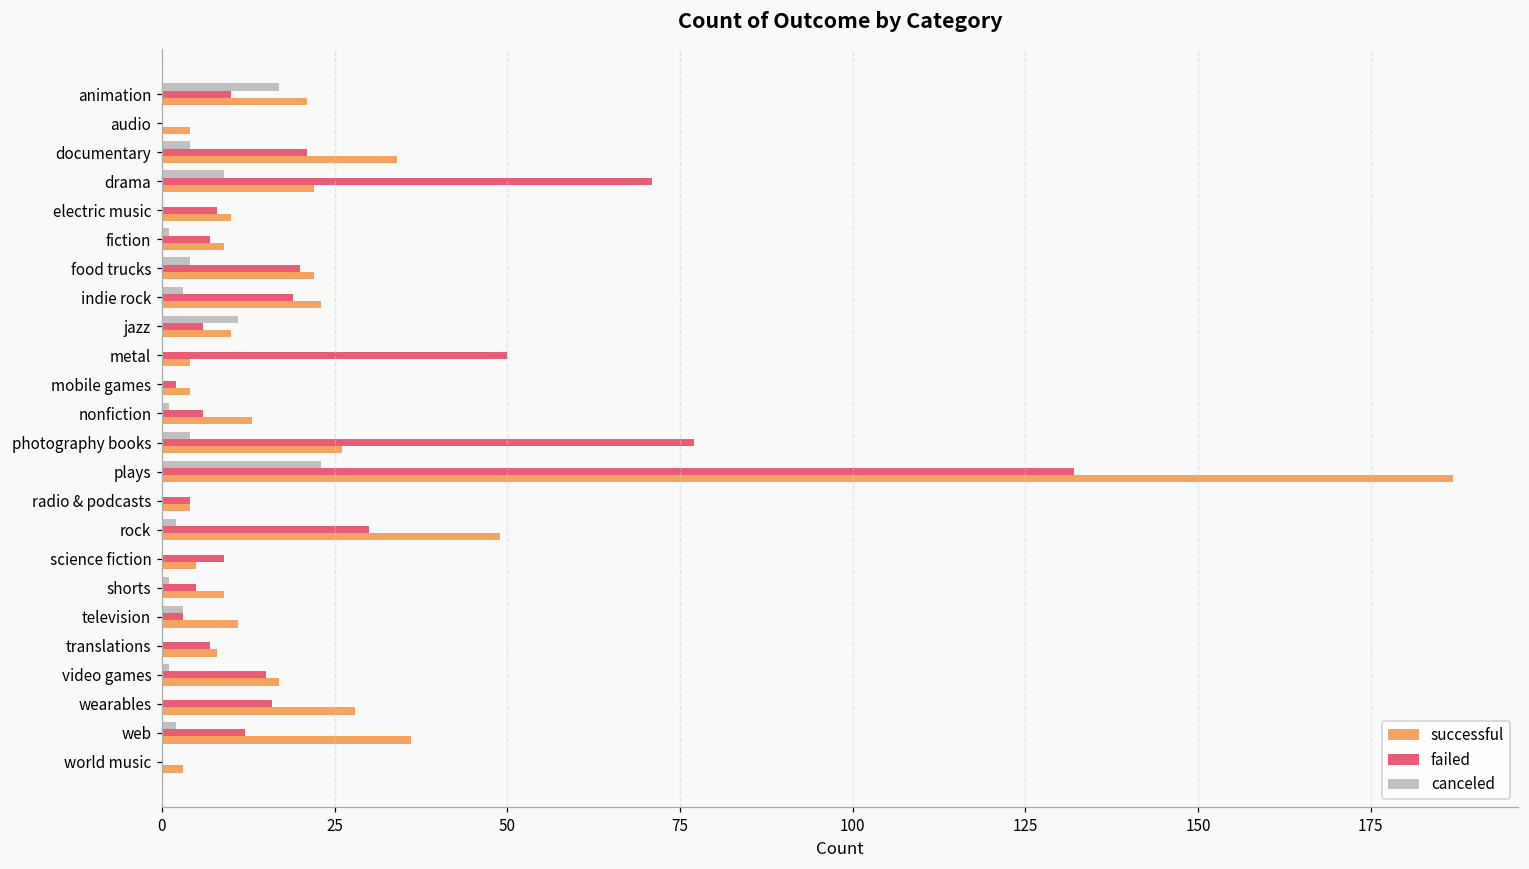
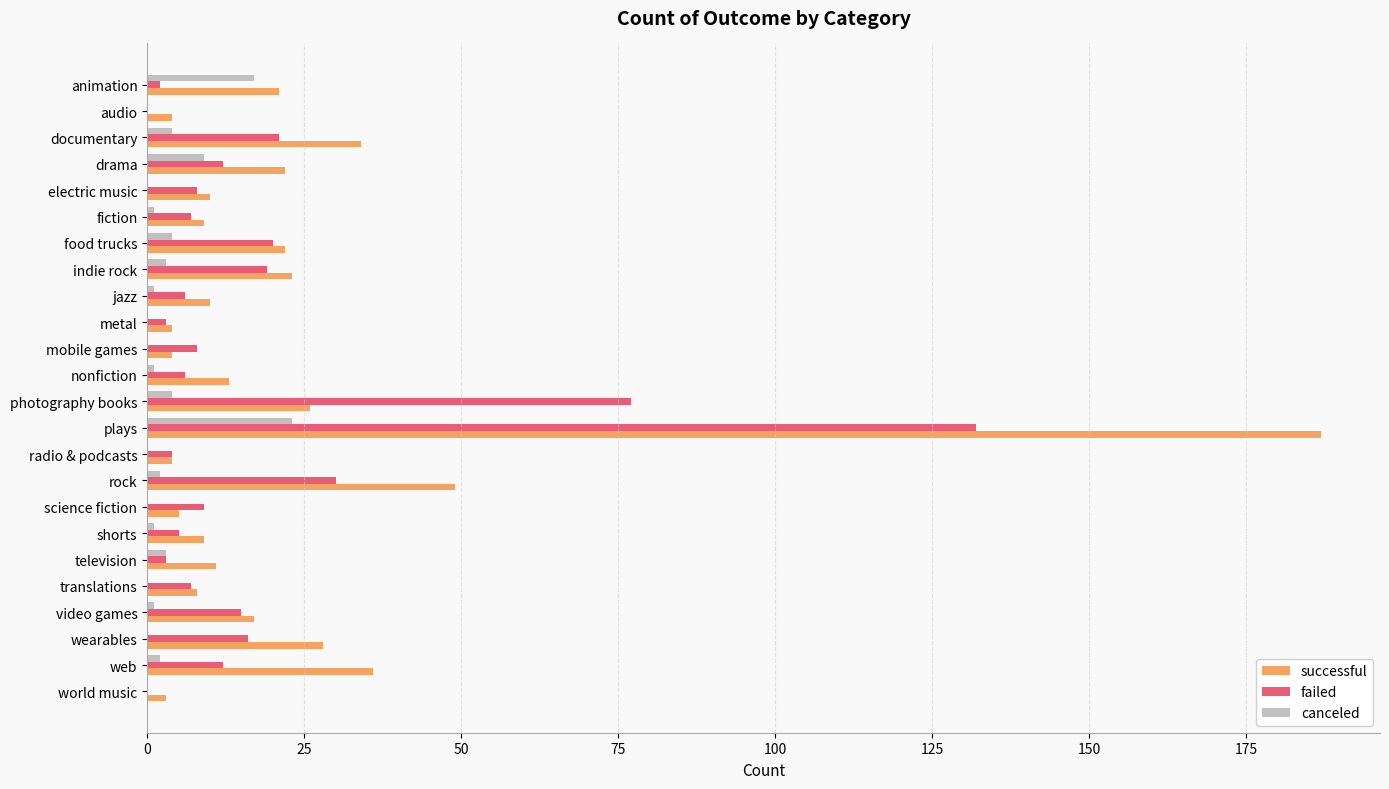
failed, animation: 10 -> 2
failed, drama: 71 -> 12
canceled, jazz: 11 -> 1
failed, metal: 50 -> 3
failed, mobile games: 2 -> 8
